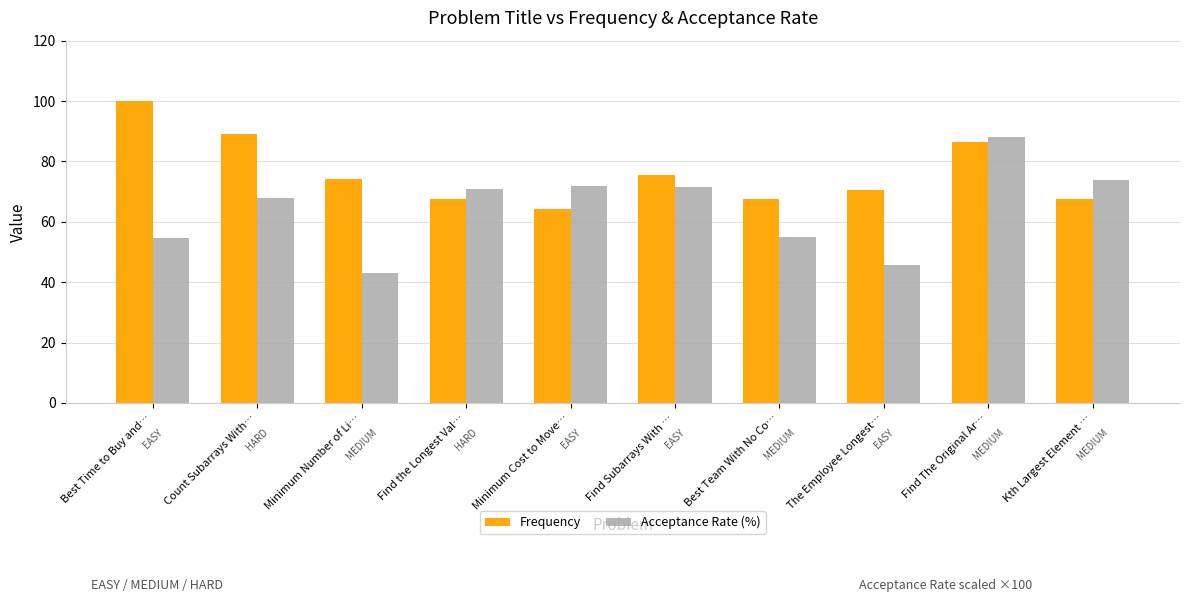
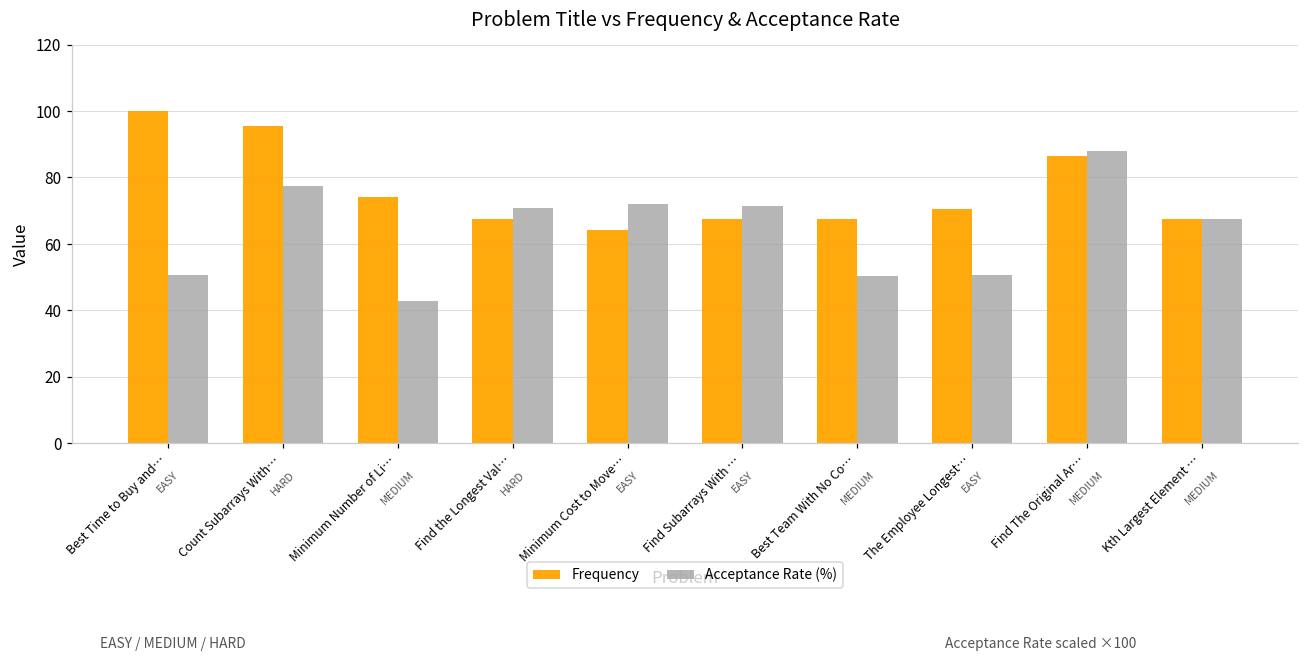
Acceptance Rate (%), Best Time to Buy and…: 55 -> 50
Frequency, Count Subarrays With…: 89 -> 96
Acceptance Rate (%), Count Subarrays With…: 68 -> 77
Frequency, Find Subarrays With …: 75 -> 68
Acceptance Rate (%), Best Team With No Co…: 55 -> 50
Acceptance Rate (%), The Employee Longest…: 46 -> 51
Acceptance Rate (%), Kth Largest Element …: 74 -> 67
